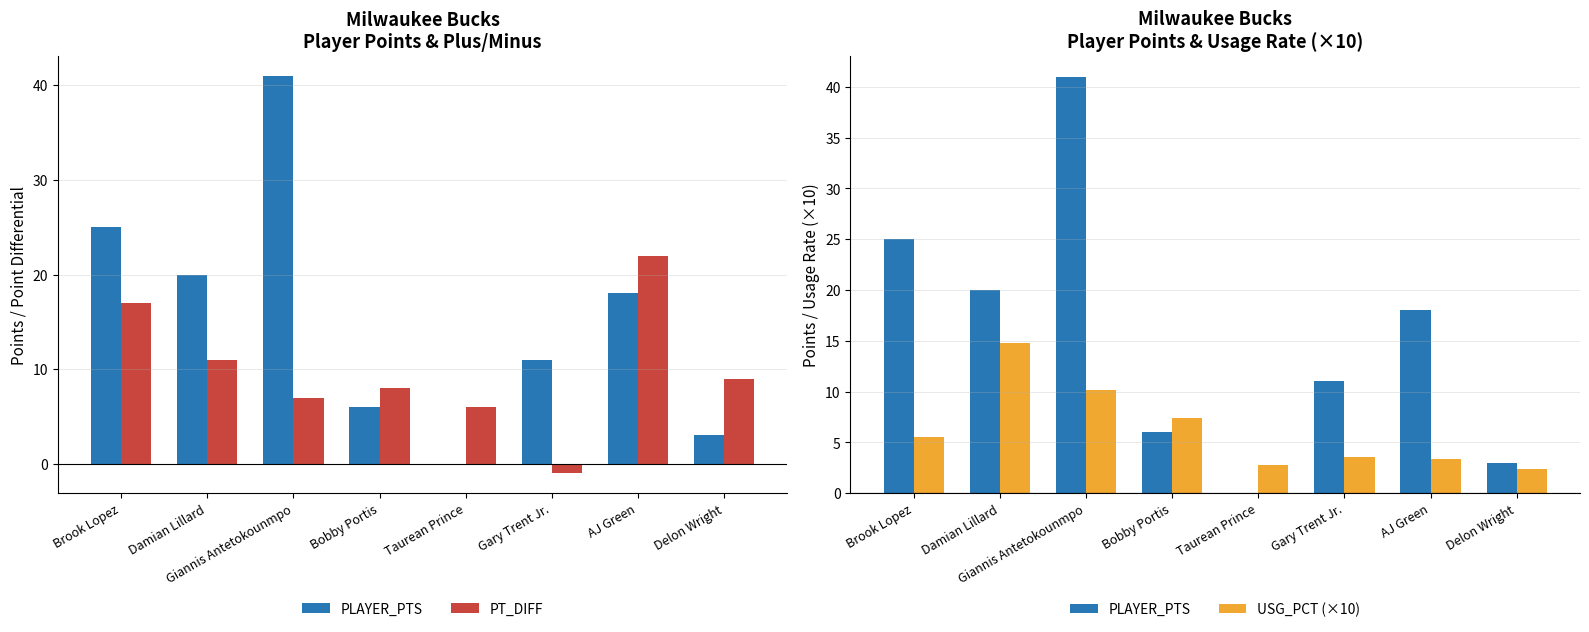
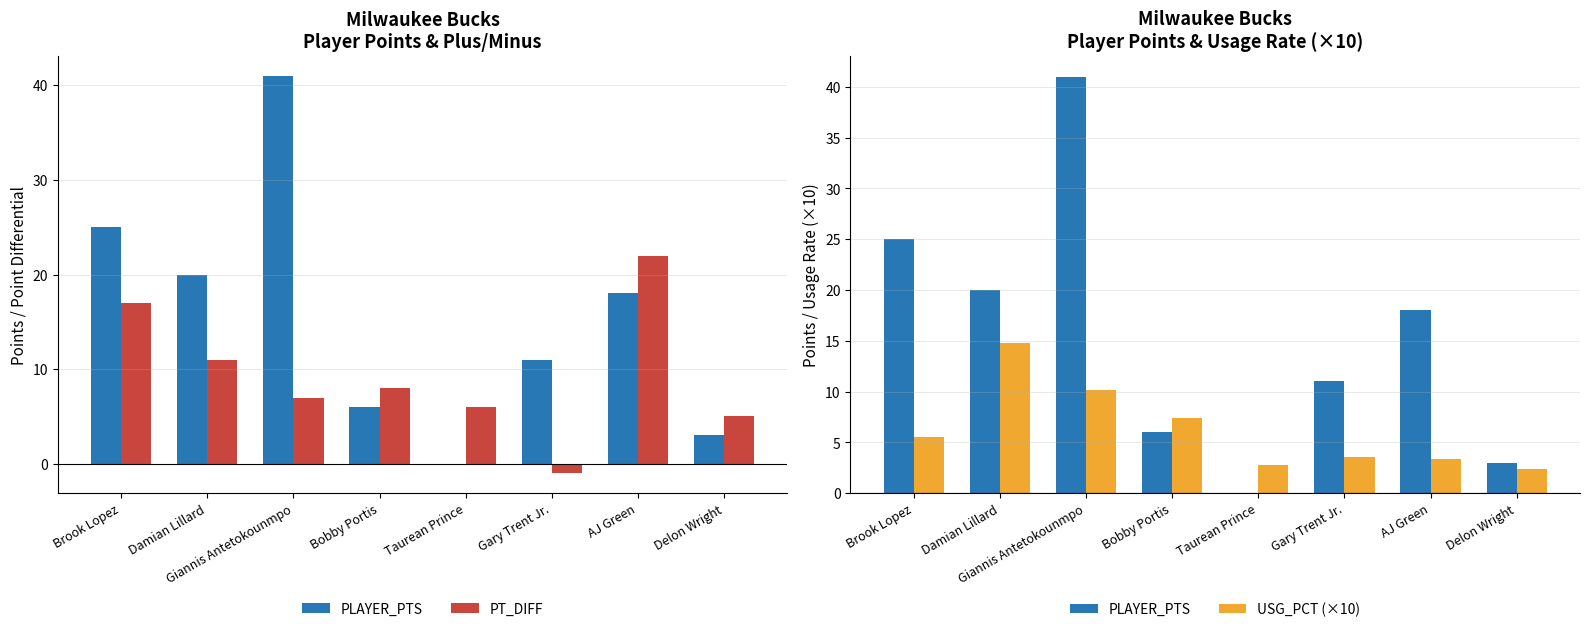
Milwaukee Bucks Player Points & Plus/Minus, PT_DIFF, Delon Wright: 9 -> 5
